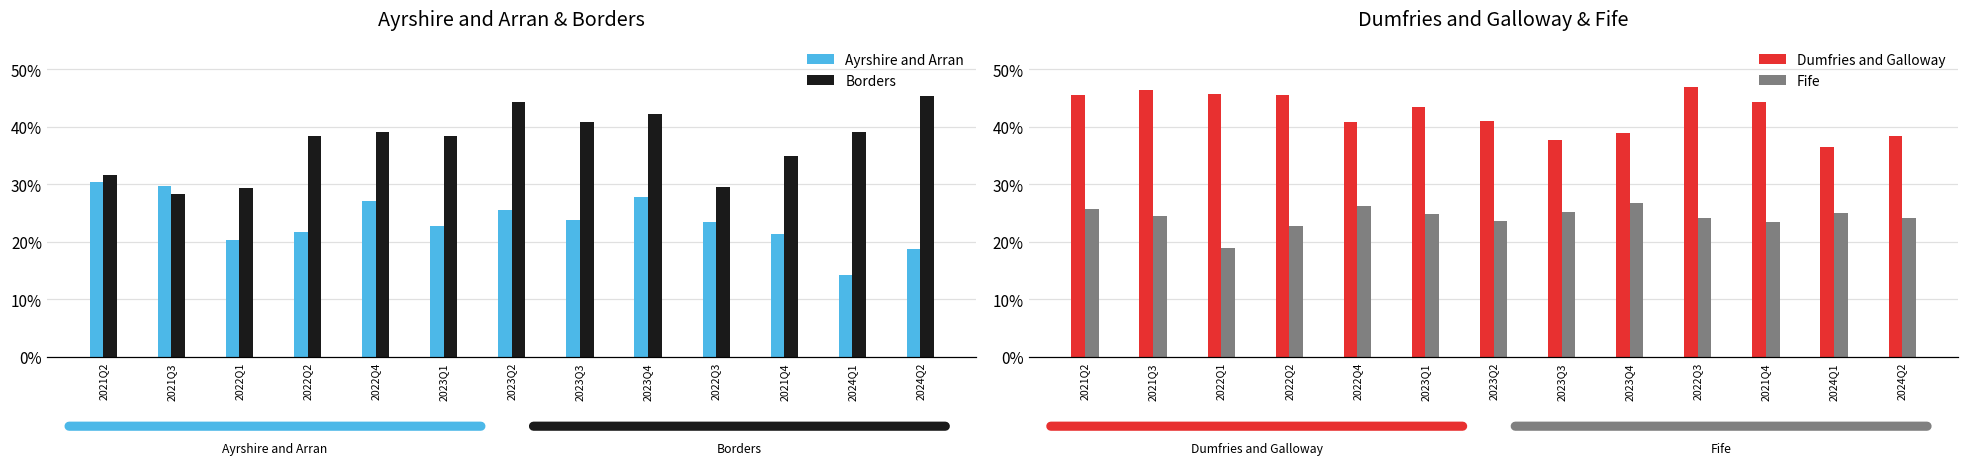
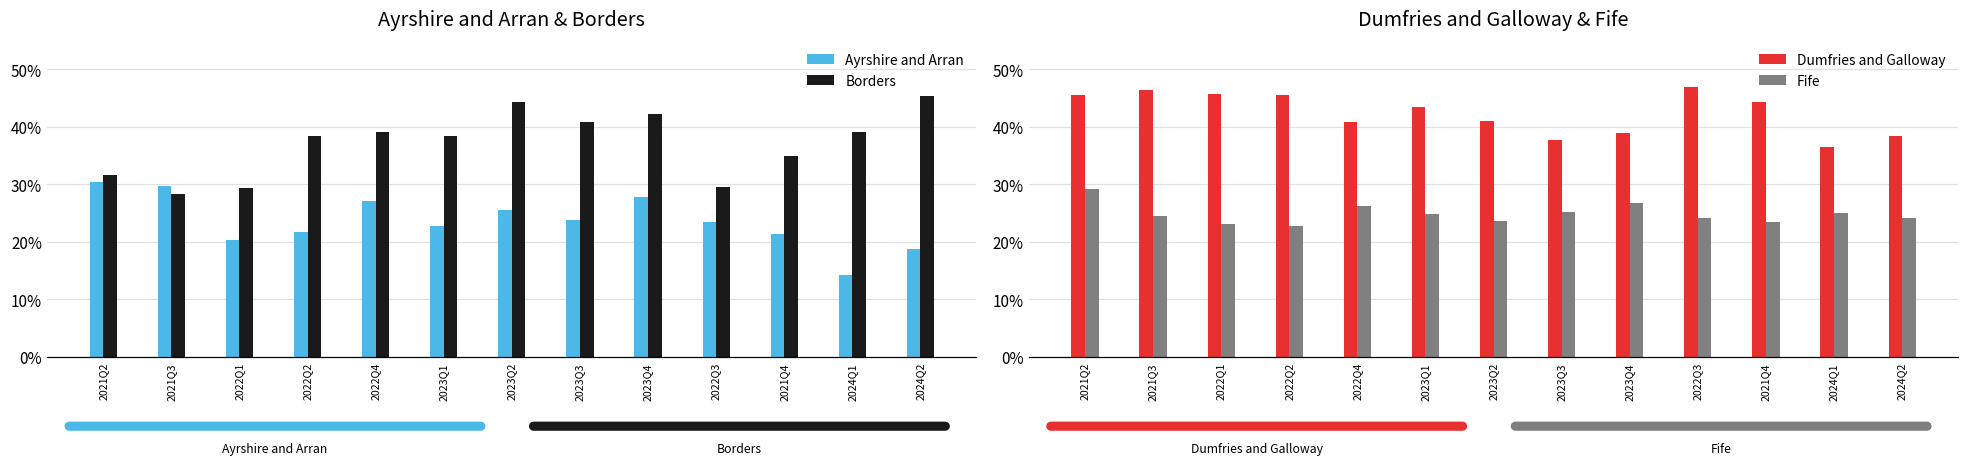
Dumfries and Galloway & Fife, Fife, 2021Q2: 26% -> 29%
Dumfries and Galloway & Fife, Fife, 2022Q1: 19% -> 23%
